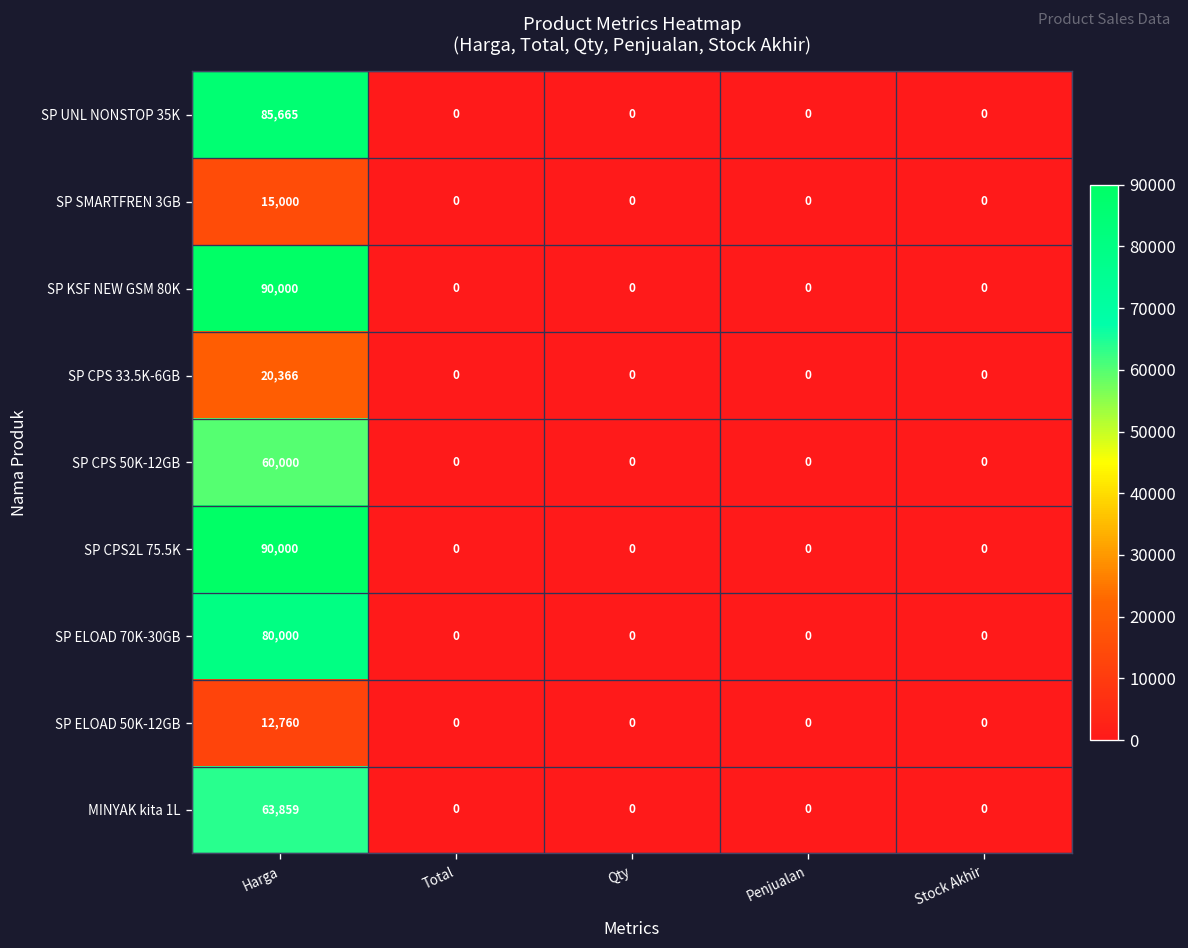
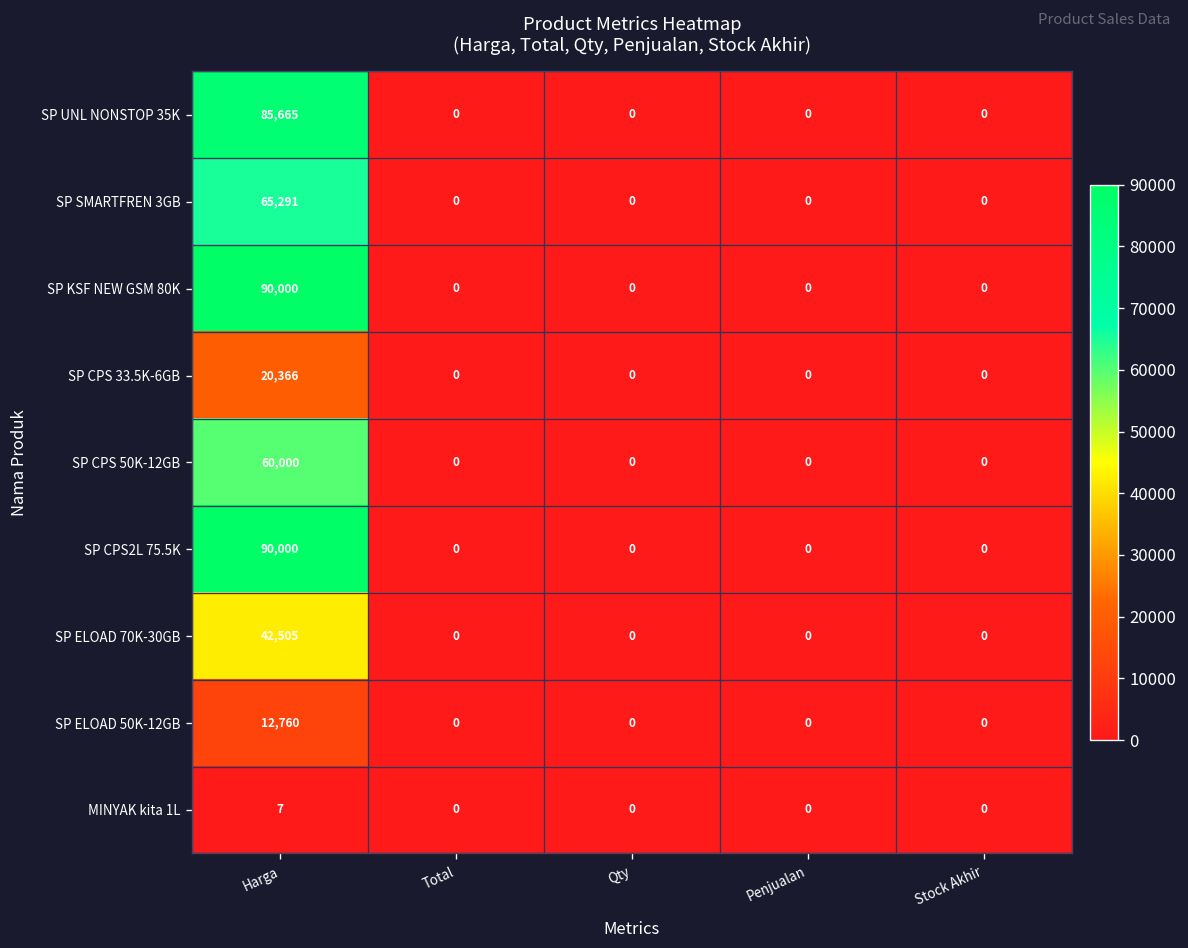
SP SMARTFREN 3GB, Harga: 15,000 -> 65,291
SP ELOAD 70K-30GB, Harga: 80,000 -> 42,505
MINYAK kita 1L, Harga: 63,859 -> 7
